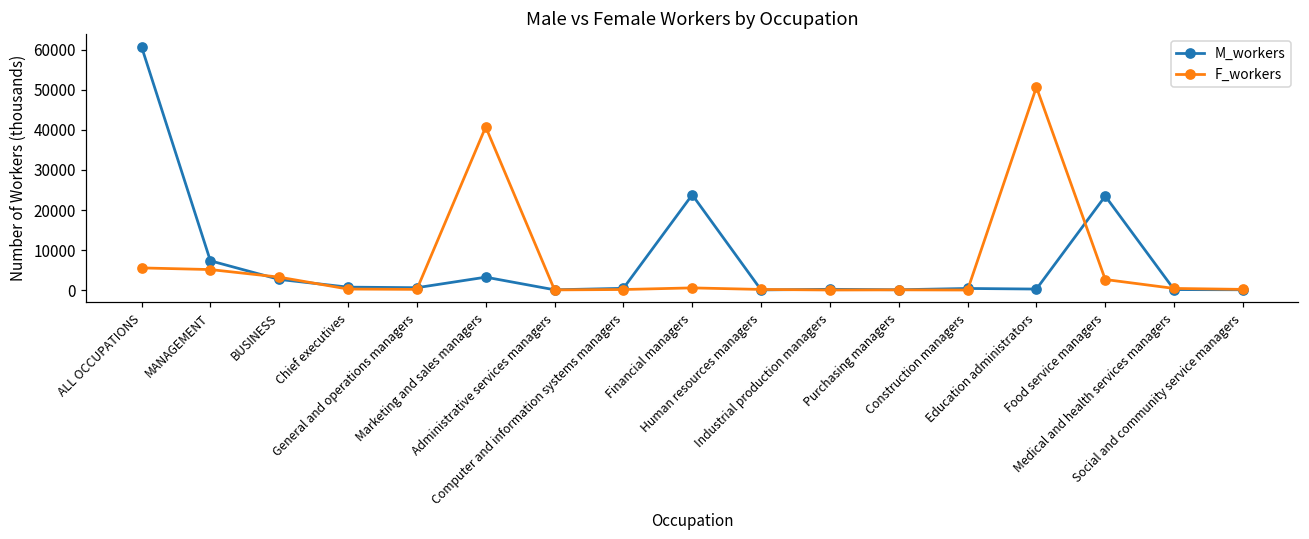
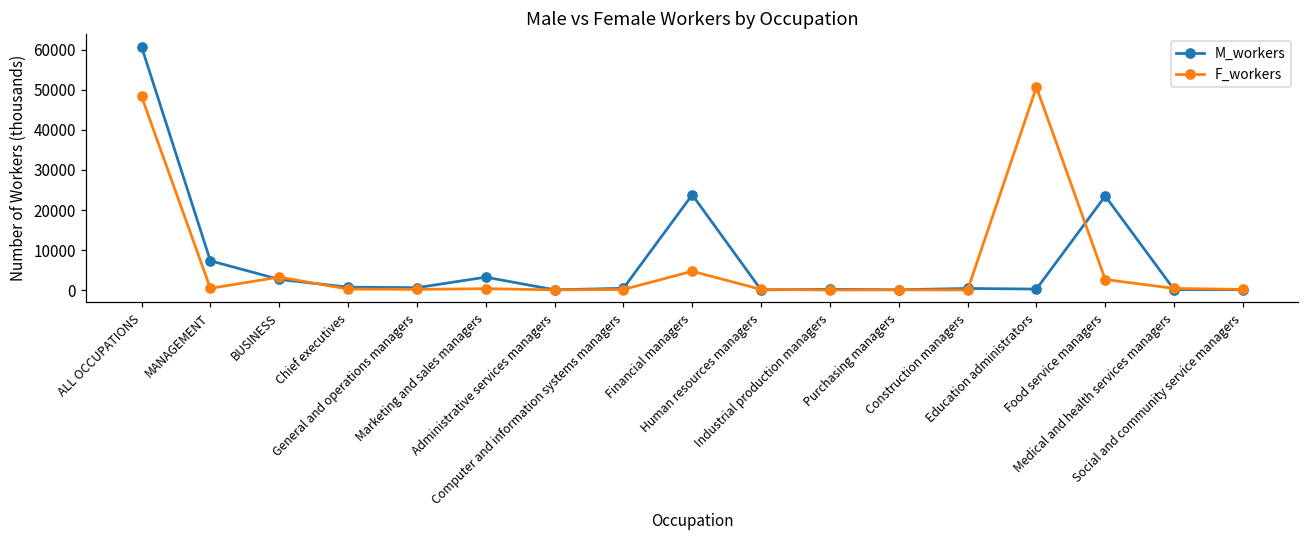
F_workers, ALL OCCUPATIONS: 6000 -> 48000
F_workers, MANAGEMENT: 5000 -> 0
F_workers, Marketing and sales managers: 41000 -> 0
F_workers, Financial managers: 1000 -> 5000
